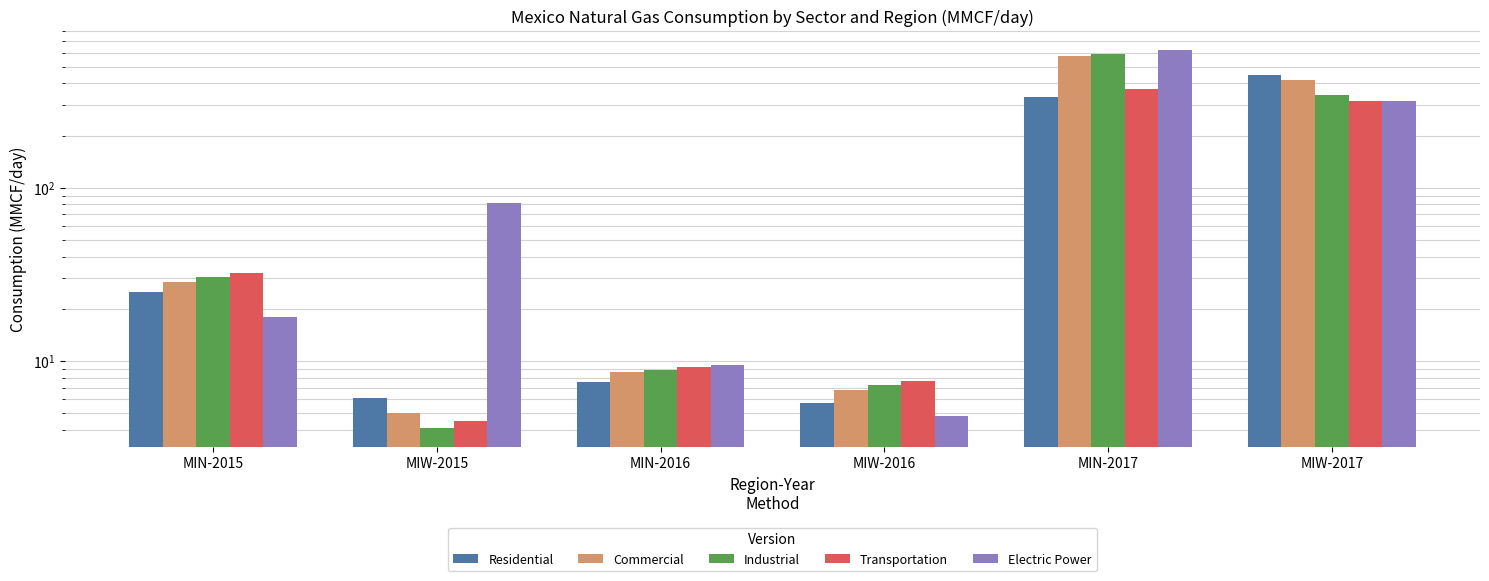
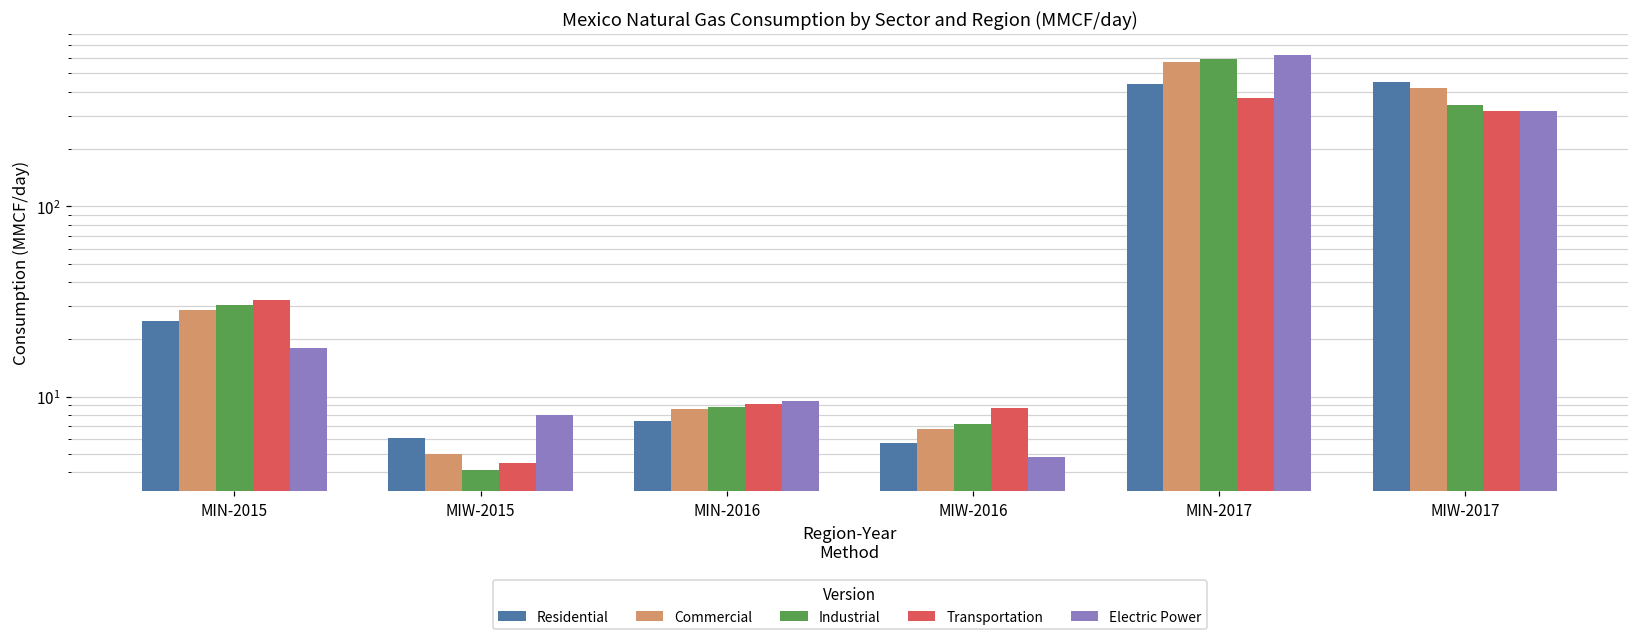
Electric Power, MIW-2015: 80 -> 8
Transportation, MIW-2016: 8 -> 9
Residential, MIN-2017: 330 -> 440
